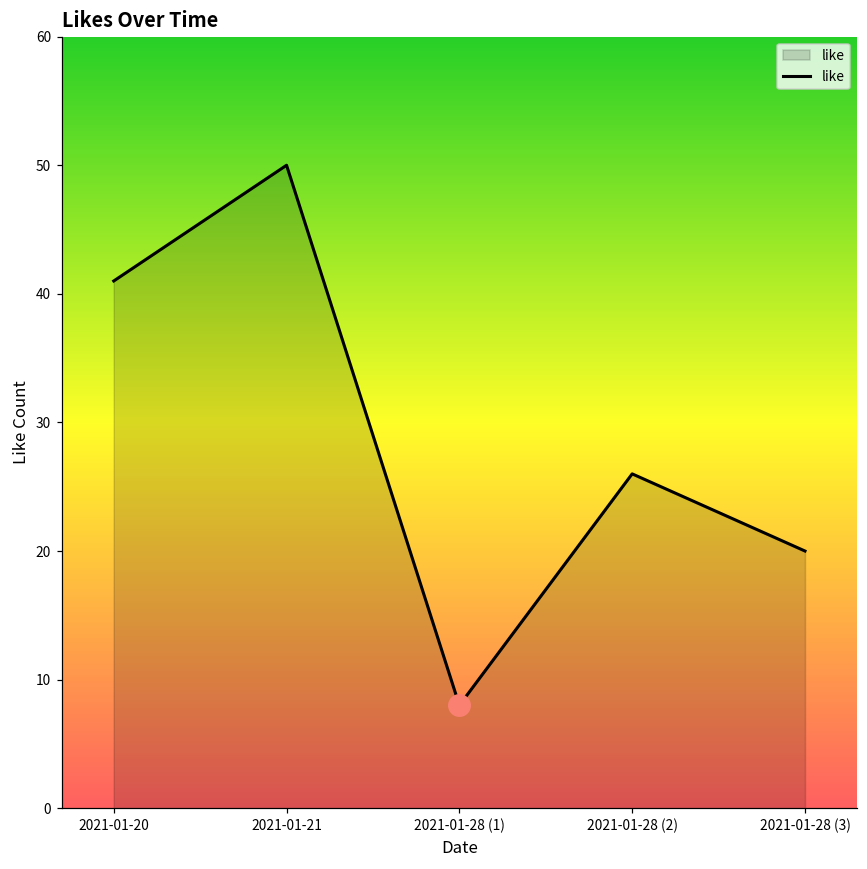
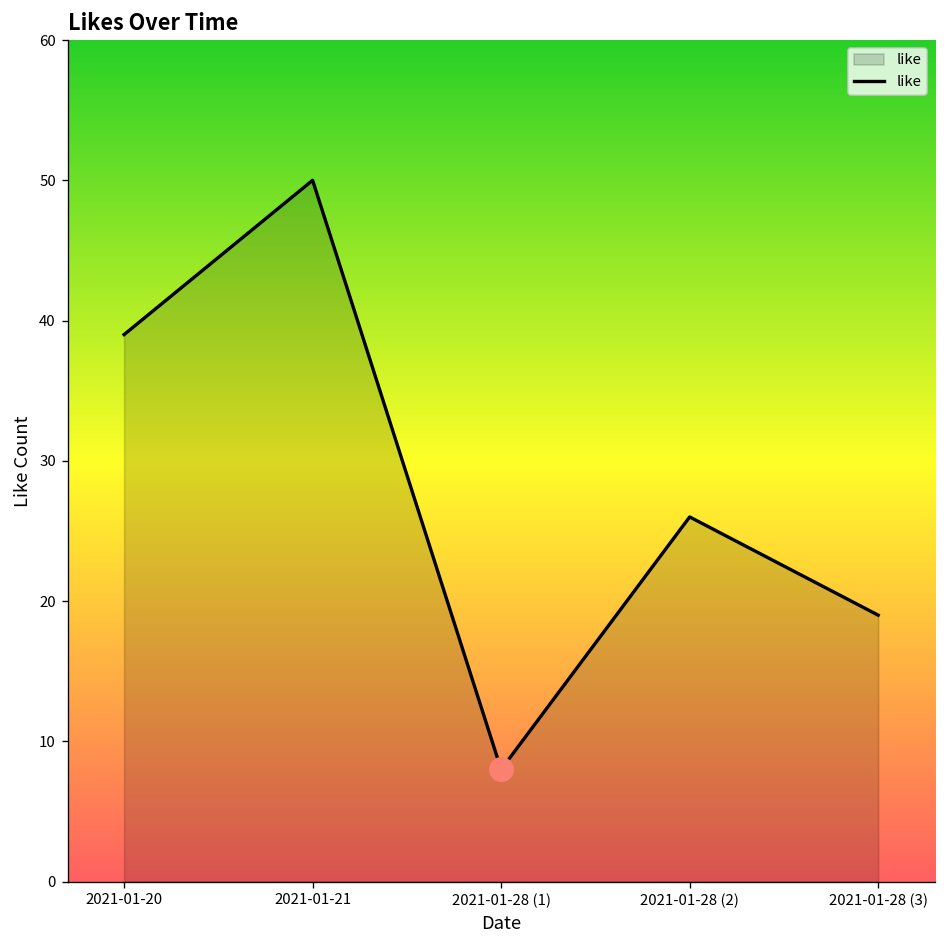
like, 2021-01-20: 41 -> 39
like, 2021-01-28 (3): 20 -> 19
